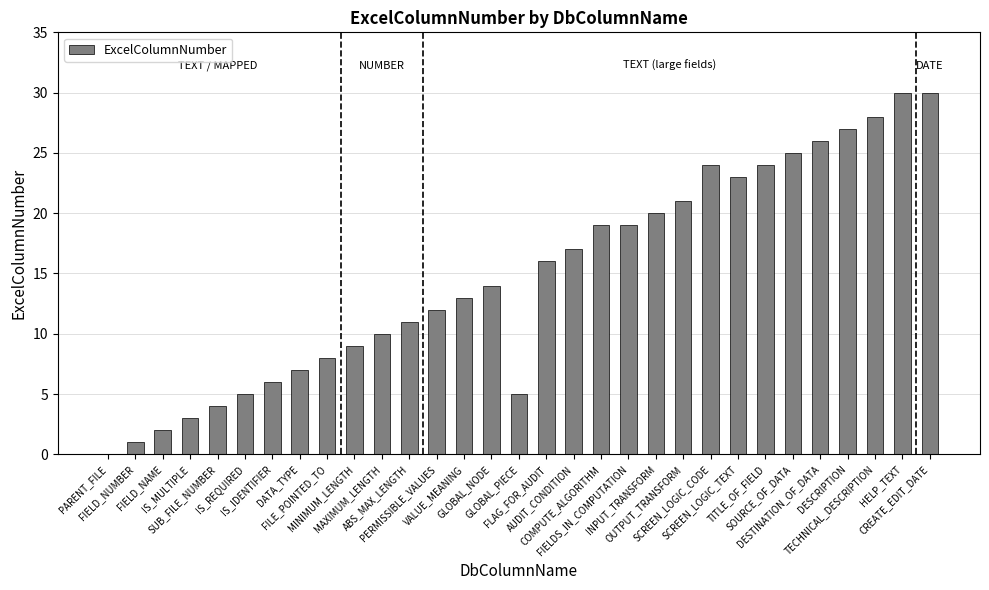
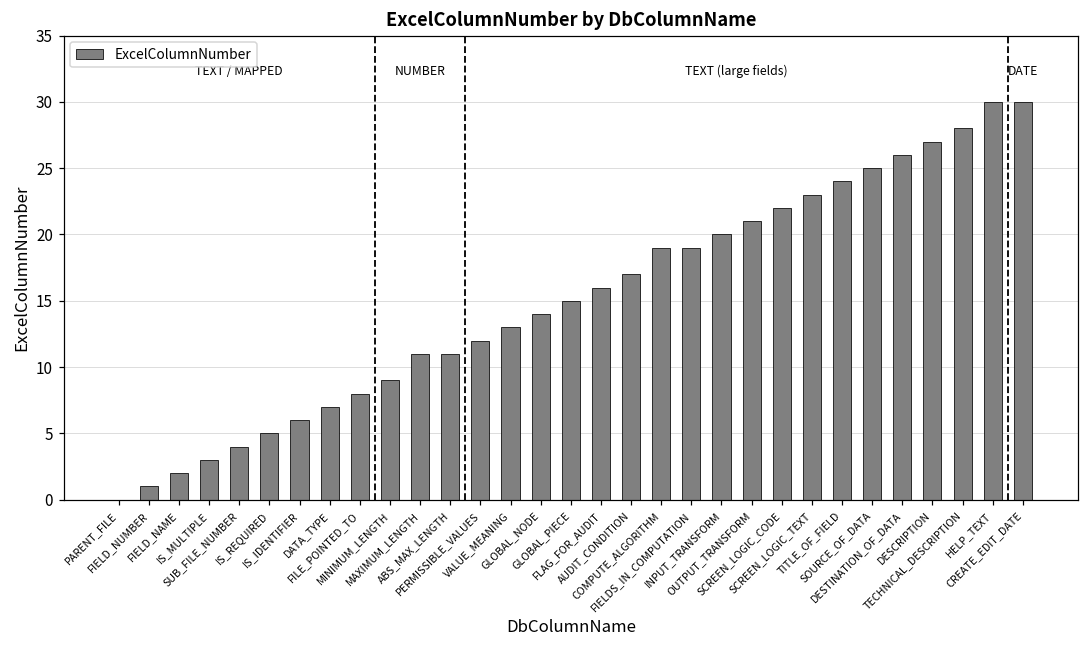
MAXIMUM_LENGTH: 10 -> 11
GLOBAL_PIECE: 5 -> 15
SCREEN_LOGIC_CODE: 24 -> 22
